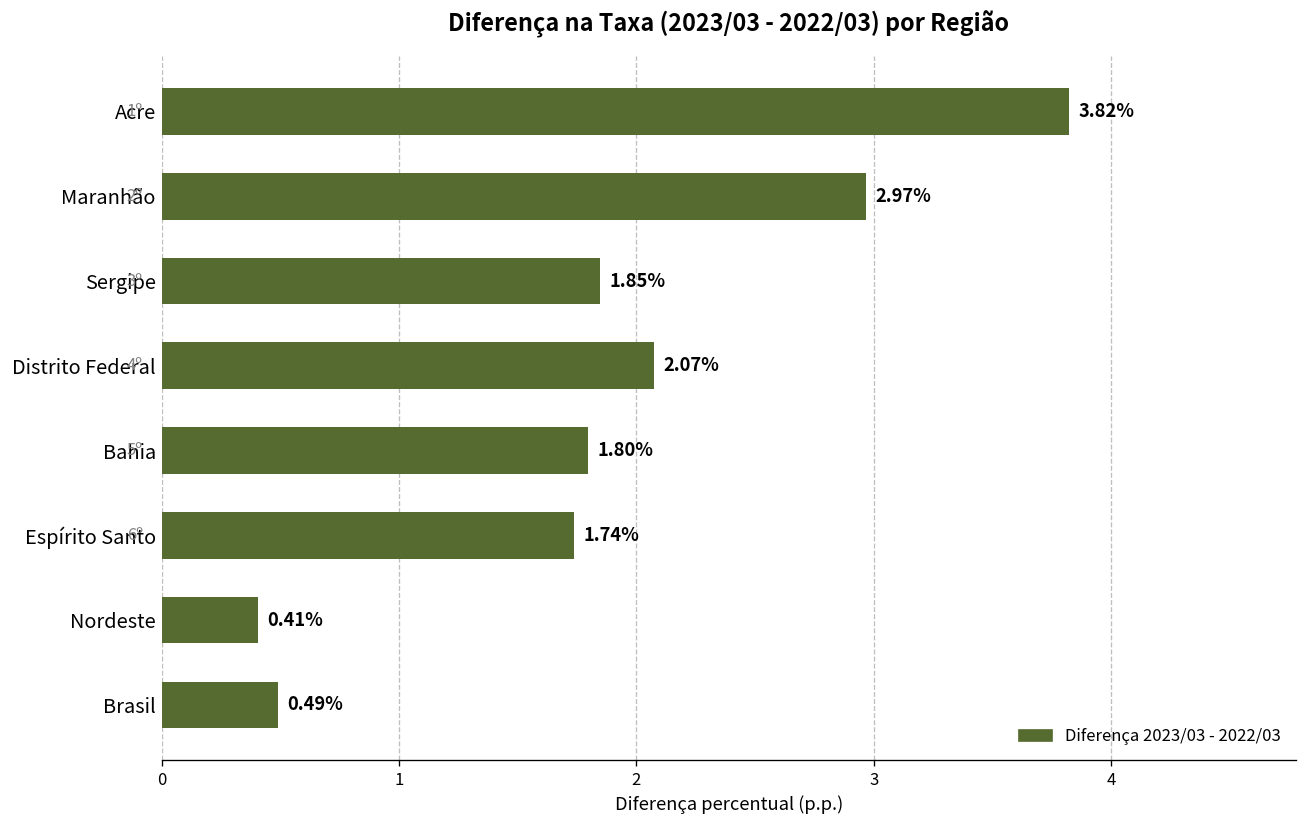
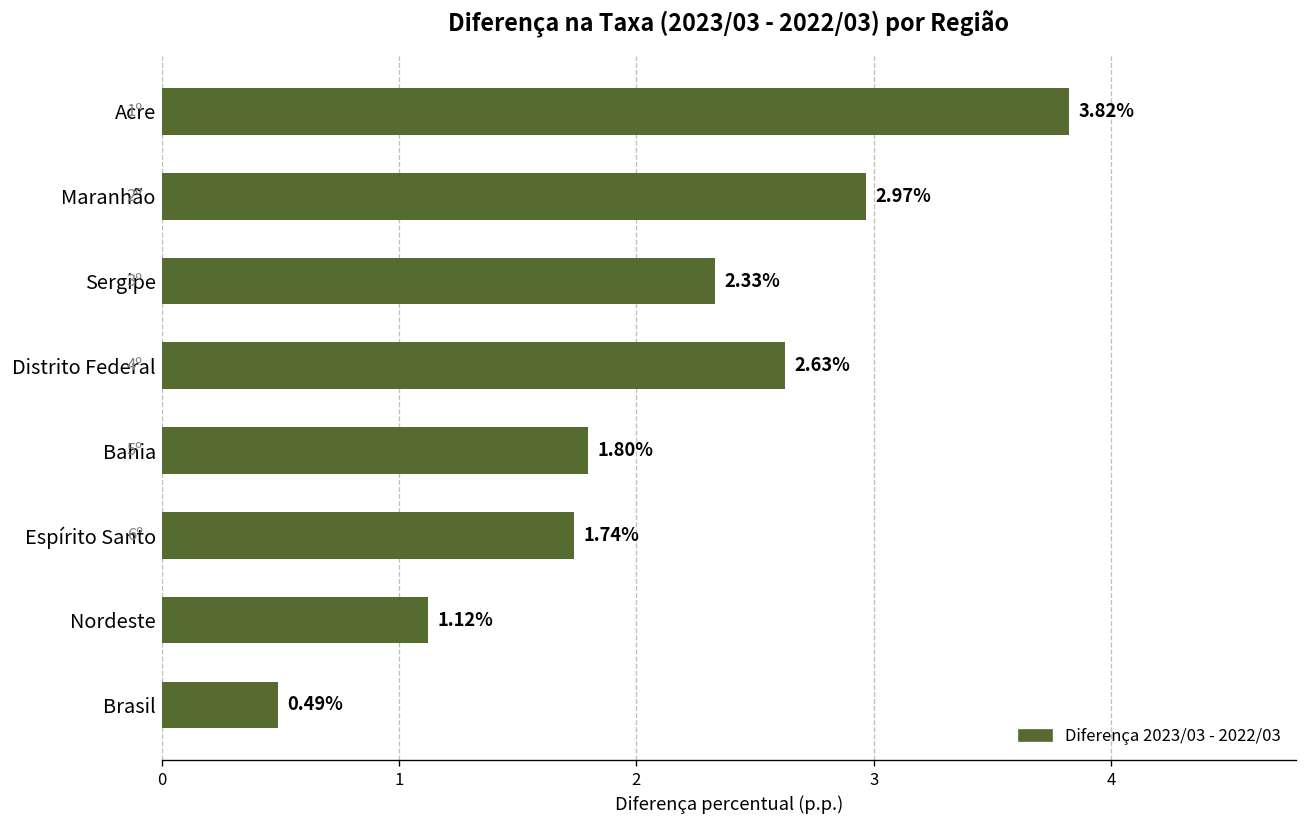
Sergipe: 1.85% -> 2.33%
Distrito Federal: 2.07% -> 2.63%
Nordeste: 0.41% -> 1.12%
